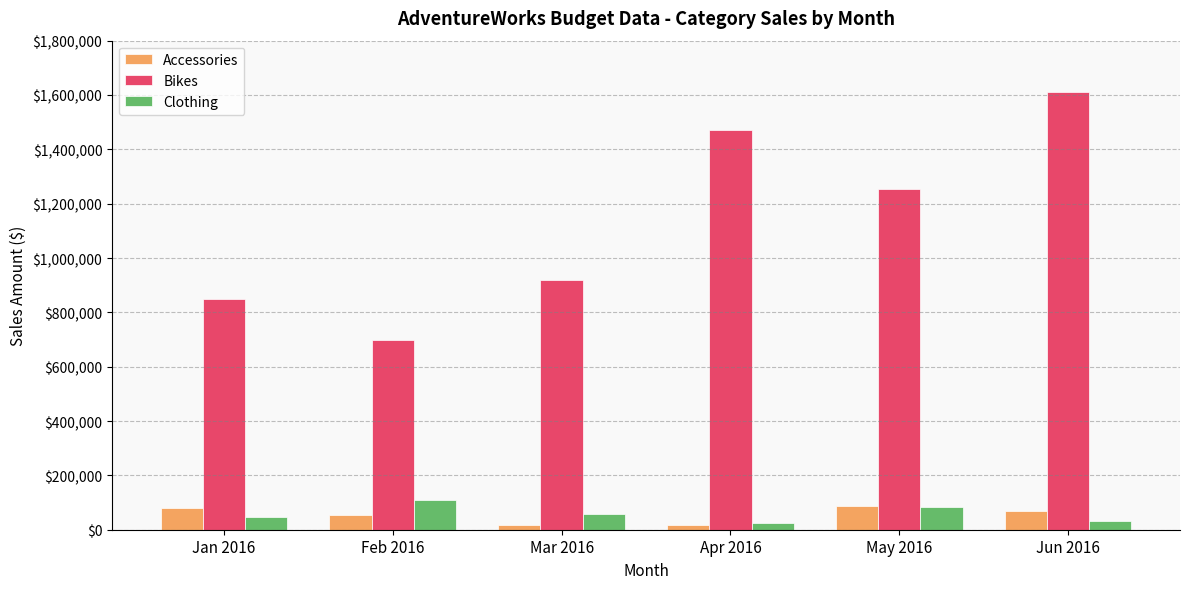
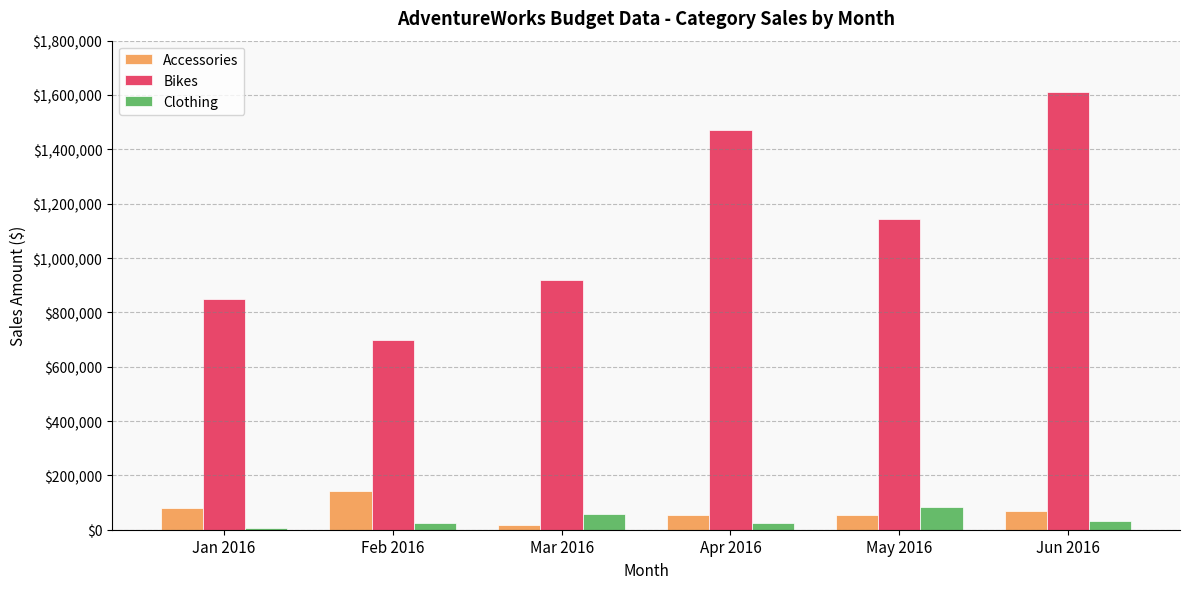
Clothing, Jan 2016: $50,000 -> $10,000
Accessories, Feb 2016: $50,000 -> $140,000
Clothing, Feb 2016: $110,000 -> $20,000
Accessories, Apr 2016: $20,000 -> $50,000
Accessories, May 2016: $90,000 -> $60,000
Bikes, May 2016: $1,260,000 -> $1,140,000
